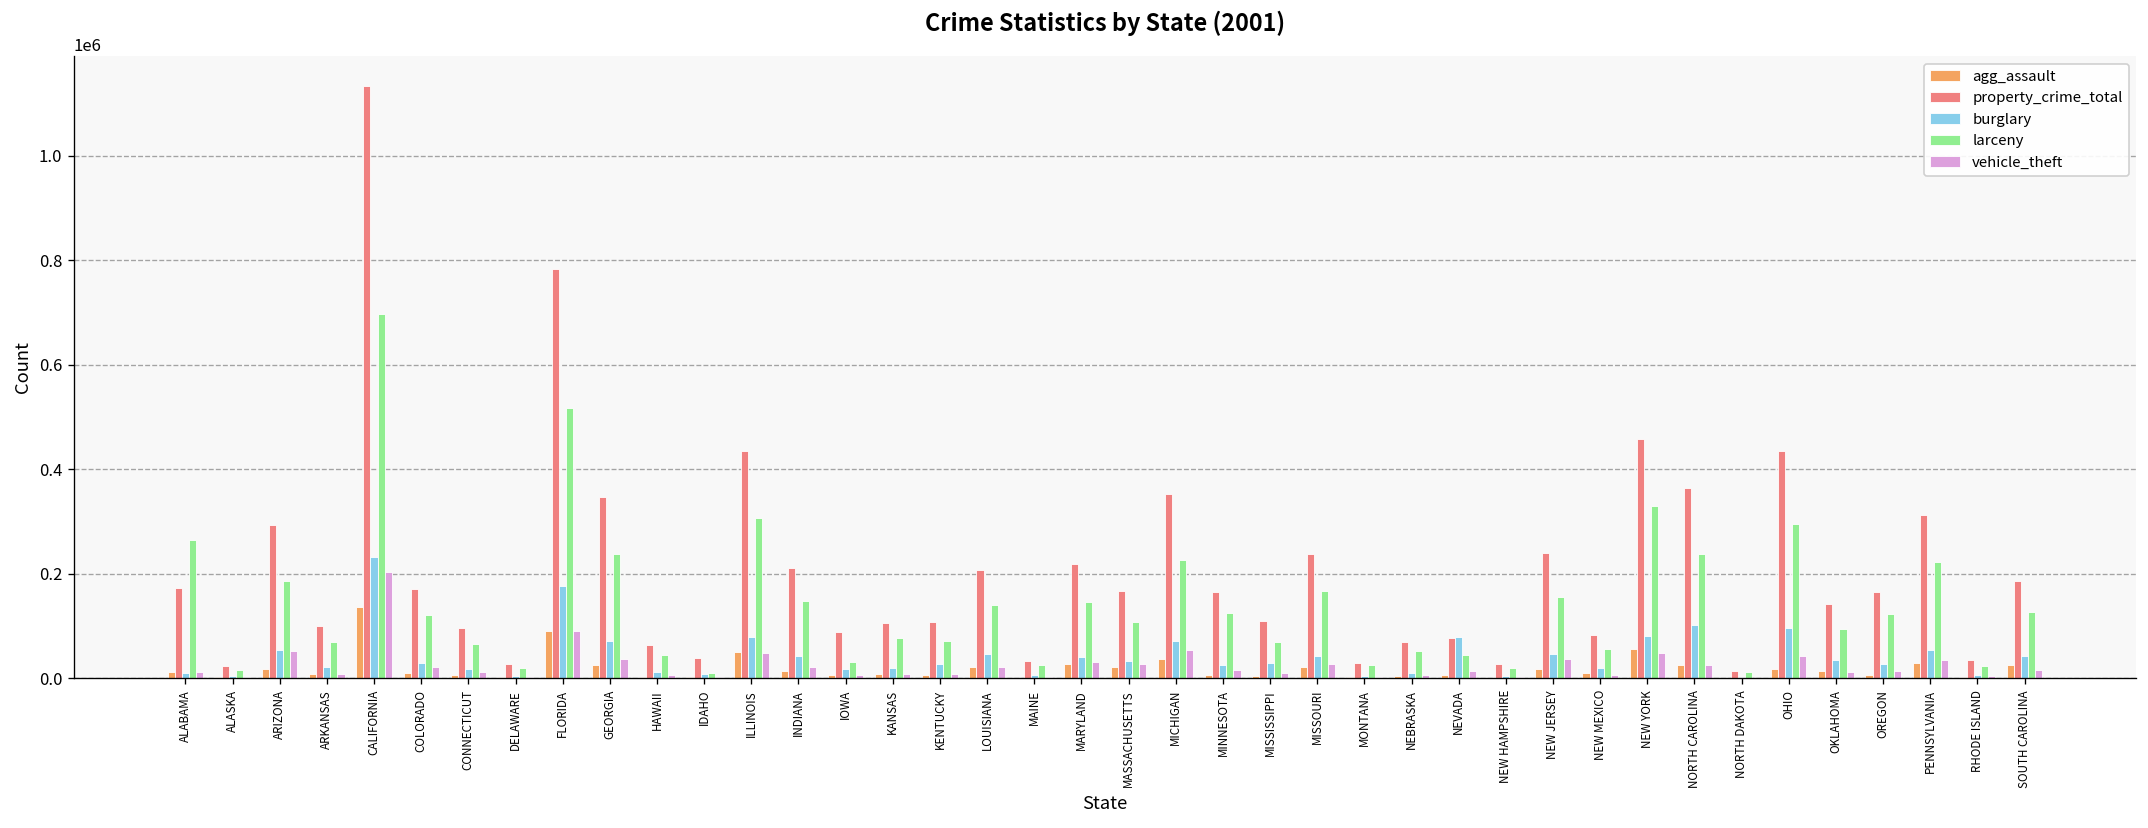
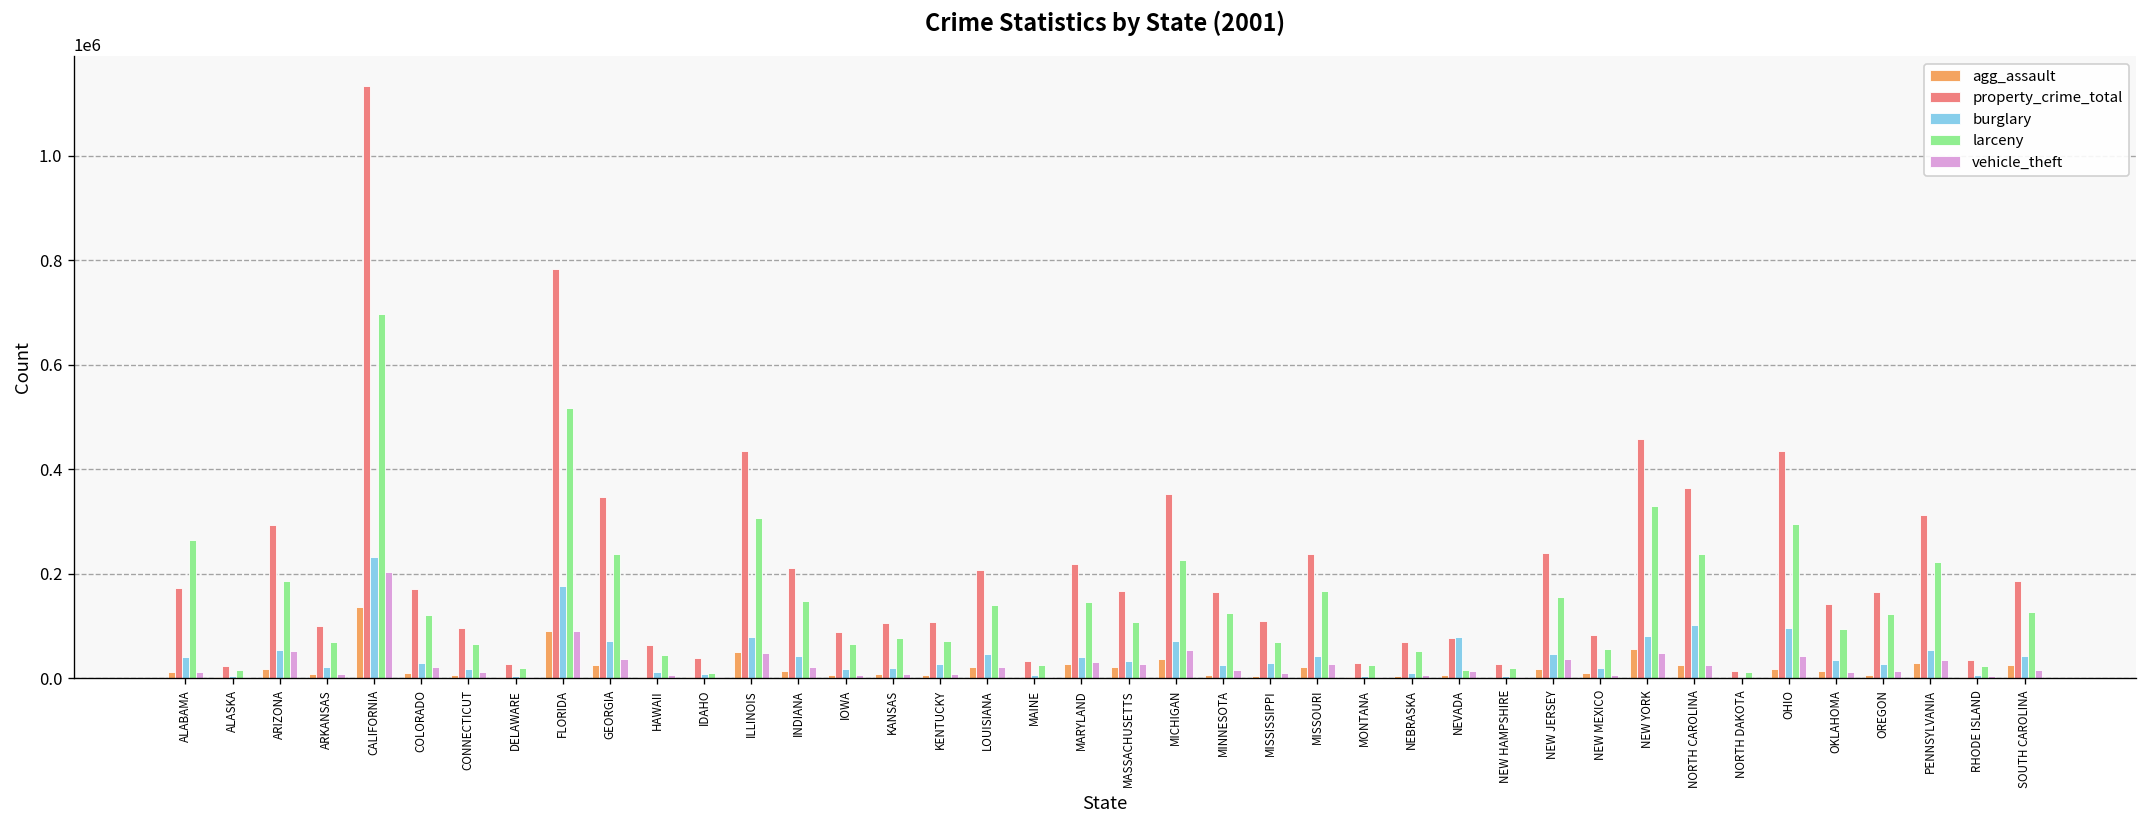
burglary, ALABAMA: 10000 -> 40000
larceny, IOWA: 30000 -> 70000
larceny, NEVADA: 50000 -> 20000
